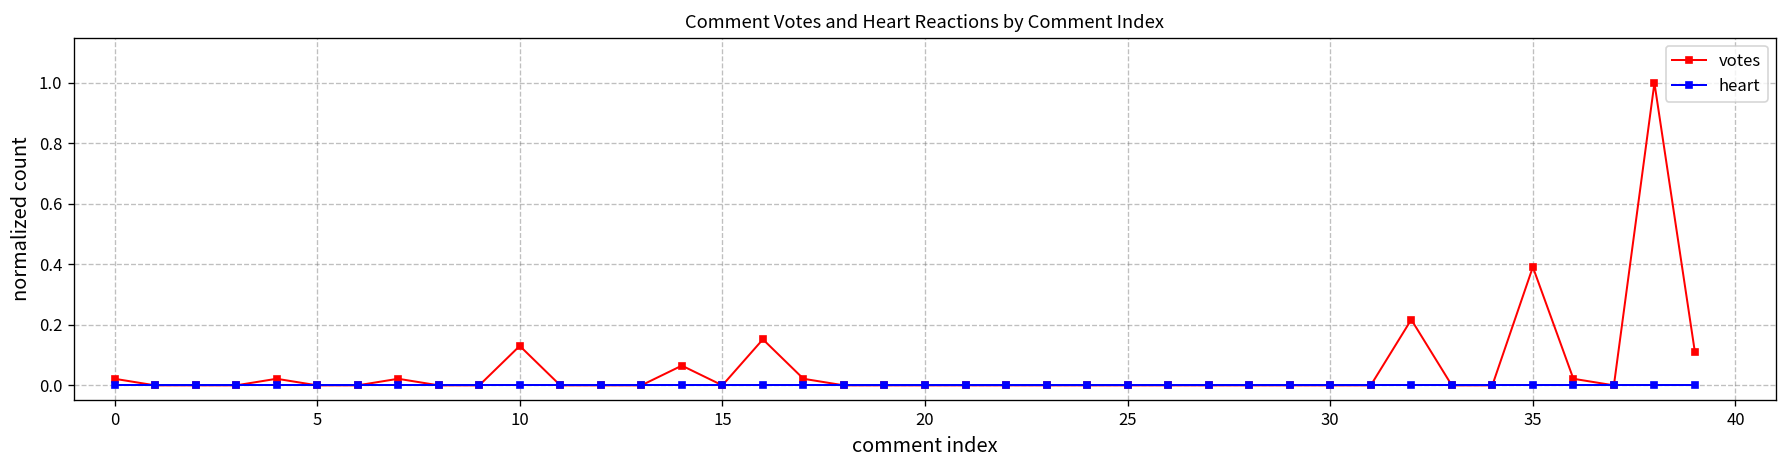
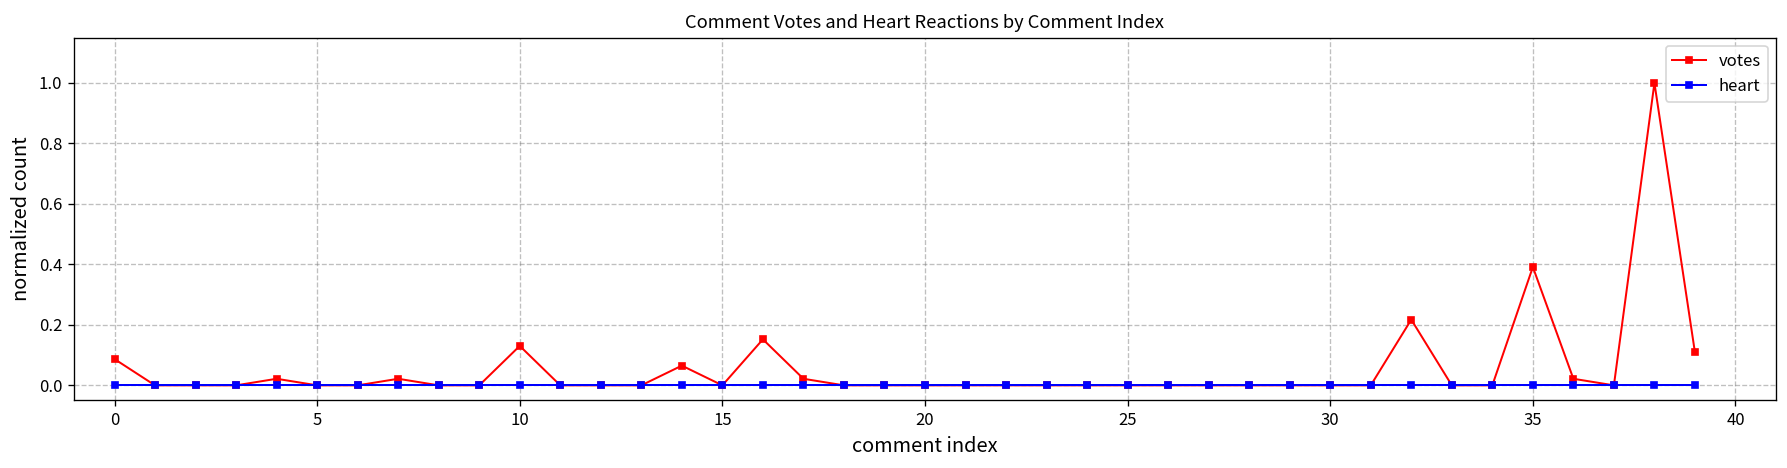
votes, 0: 0.02 -> 0.09
